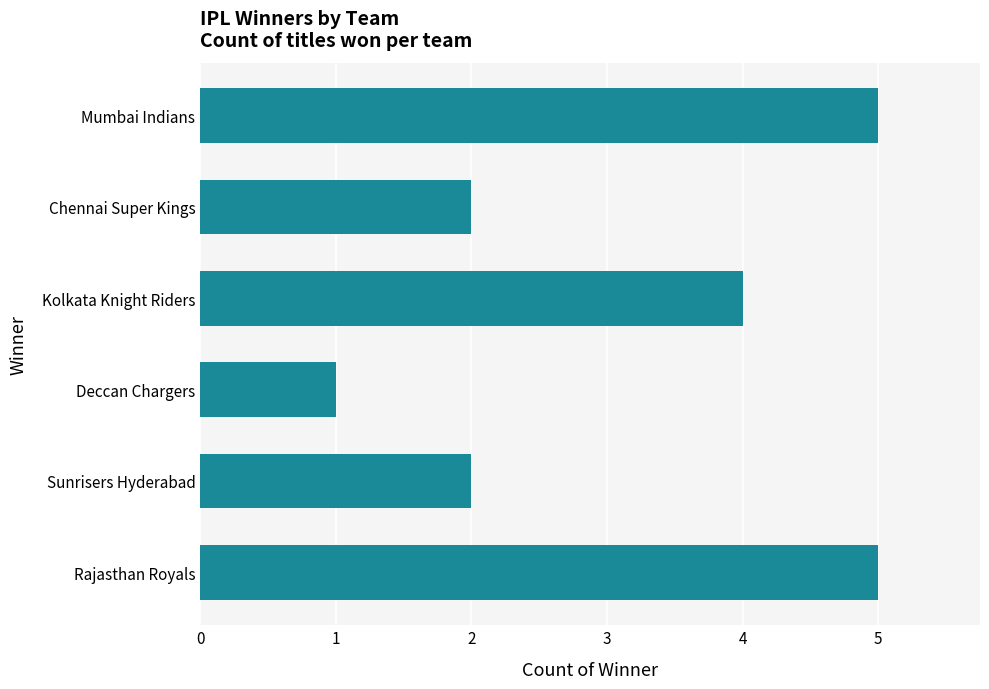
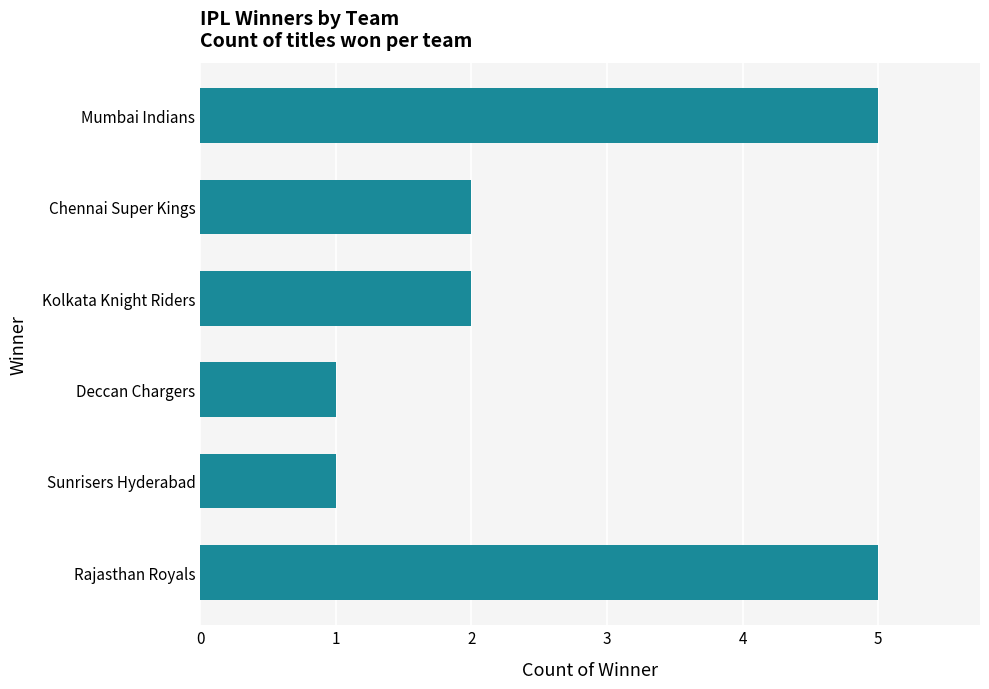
Kolkata Knight Riders: 4 -> 2
Sunrisers Hyderabad: 2 -> 1
